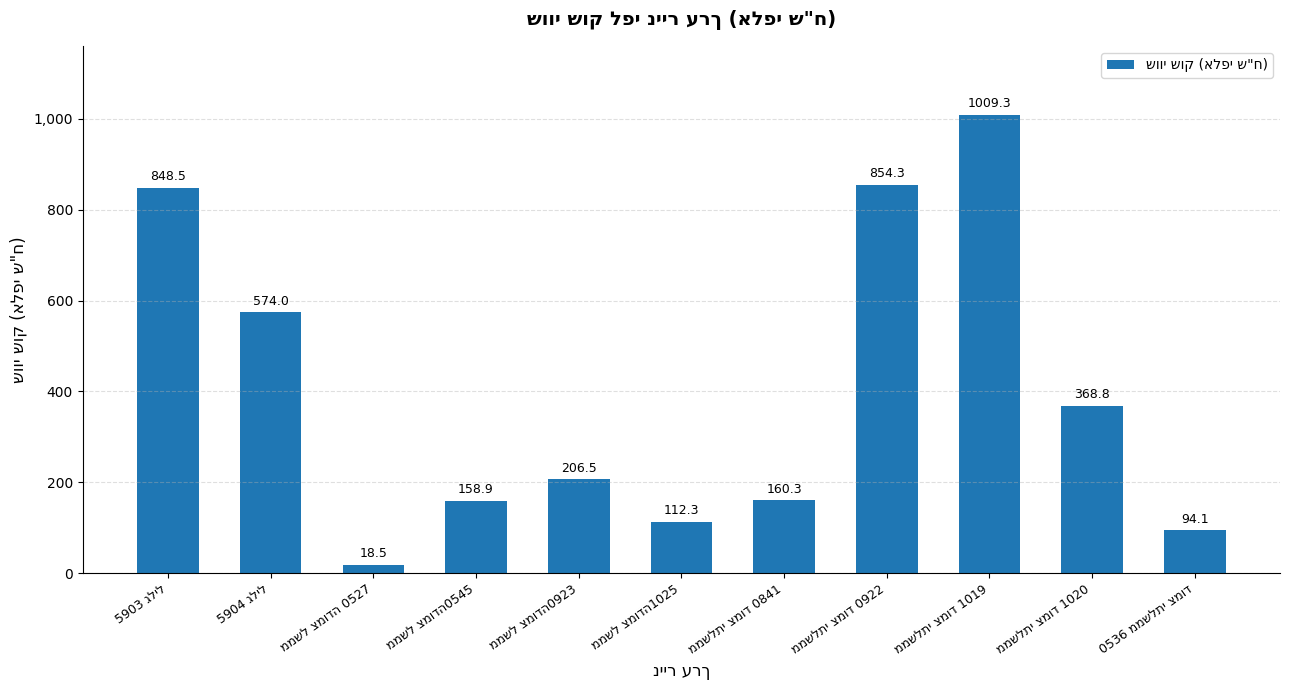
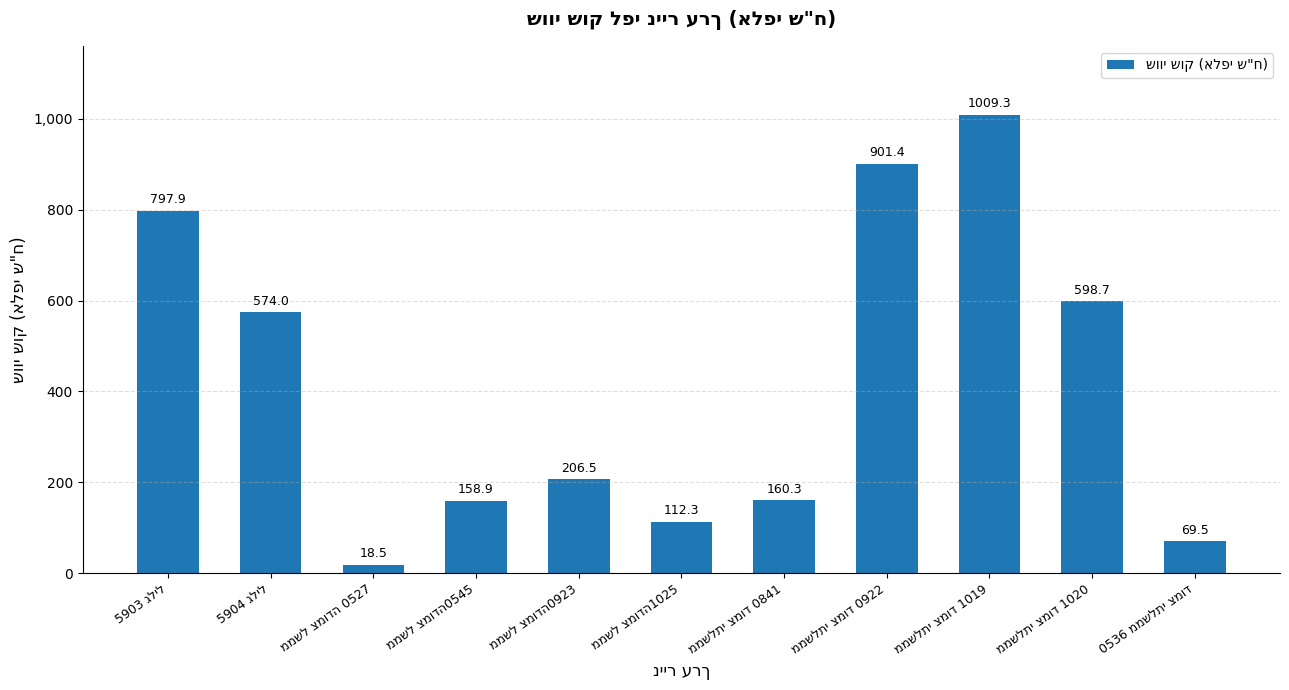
5903 גליל: 848.5 -> 797.9
ממשלתי צמוד 0922: 854.3 -> 901.4
ממשלתי צמוד 1020: 368.8 -> 598.7
0536 ממשלתי צמוד: 94.1 -> 69.5
